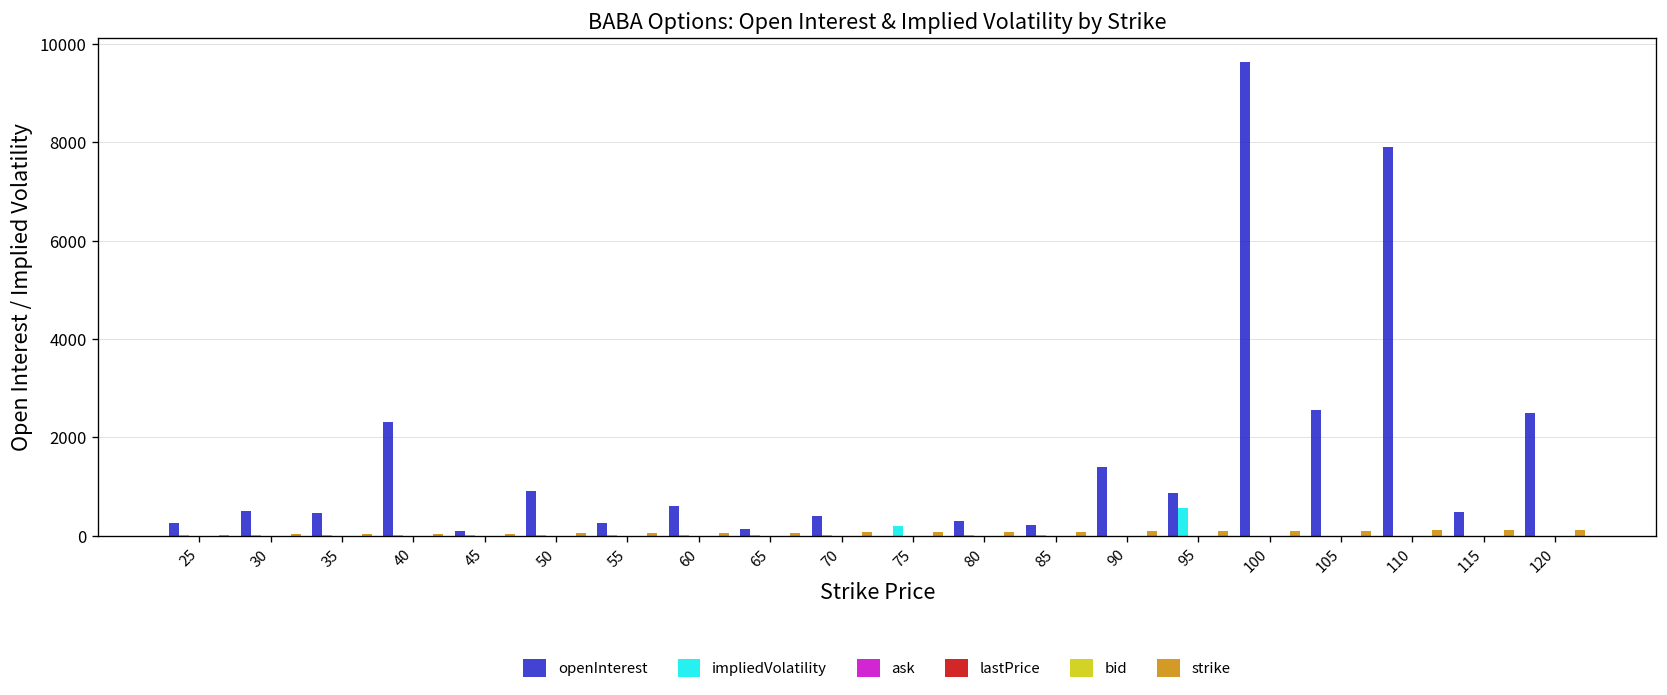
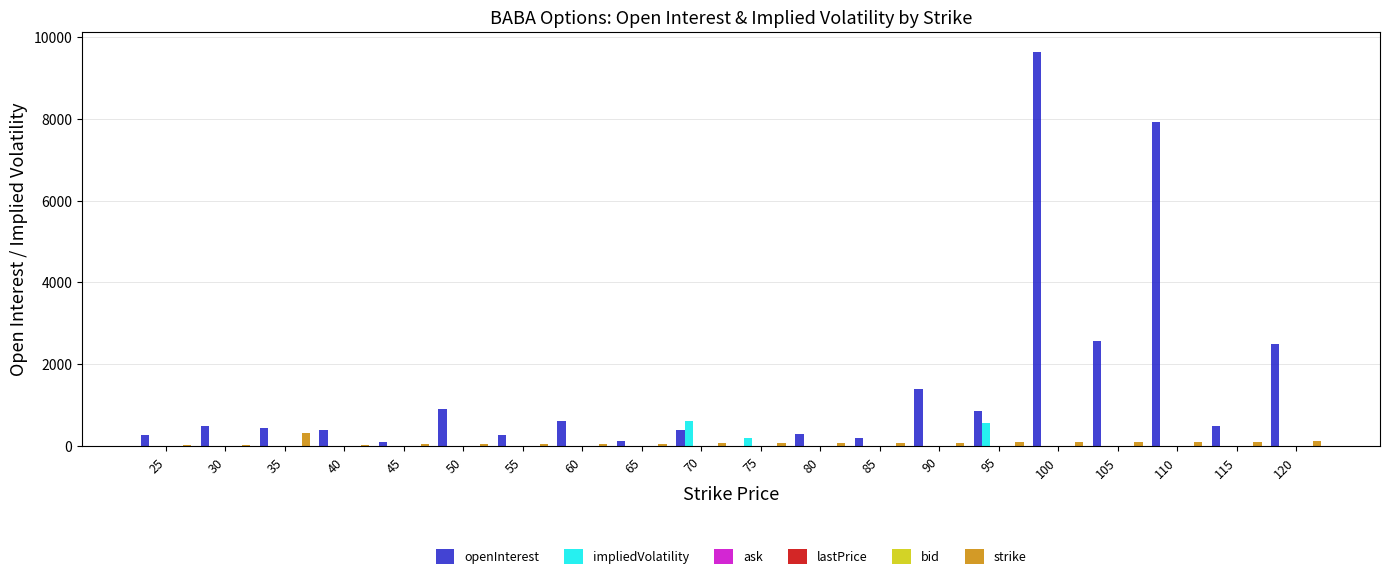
strike, 35: 0 -> 300
openInterest, 40: 2300 -> 400
impliedVolatility, 70: 0 -> 600
